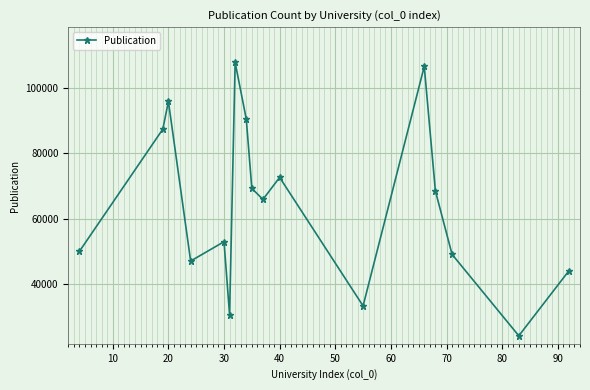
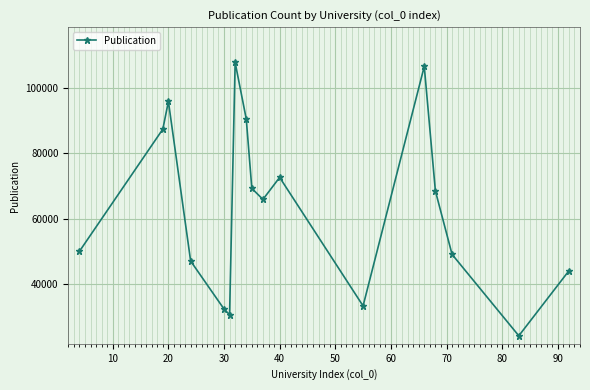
30: 53000 -> 33000
